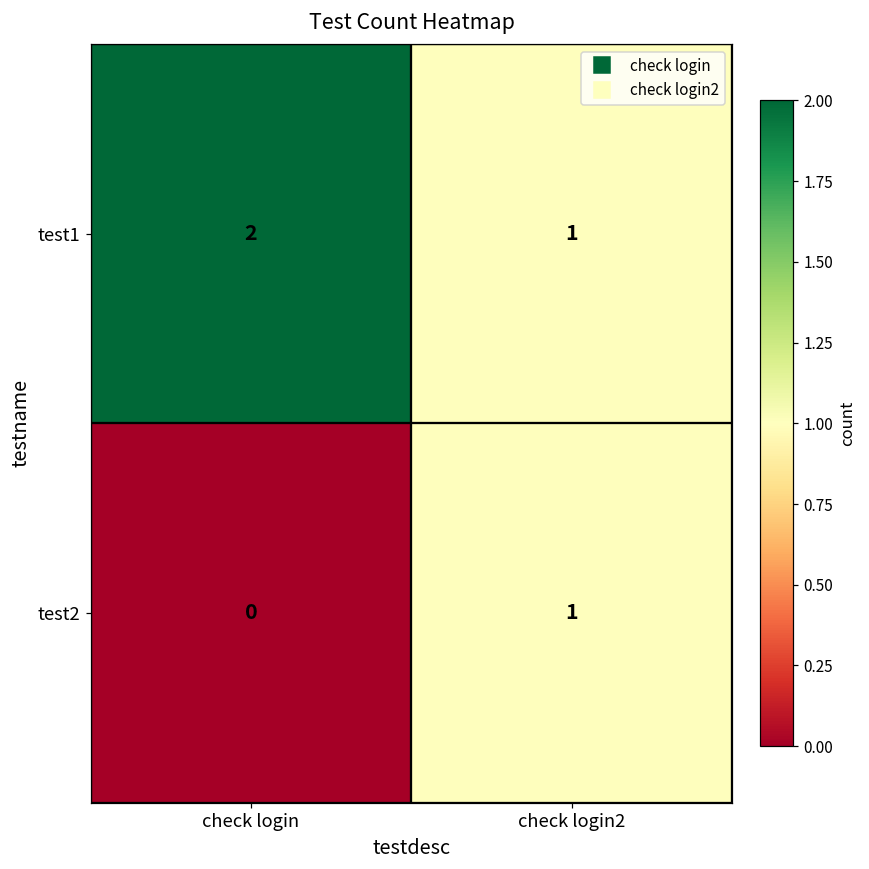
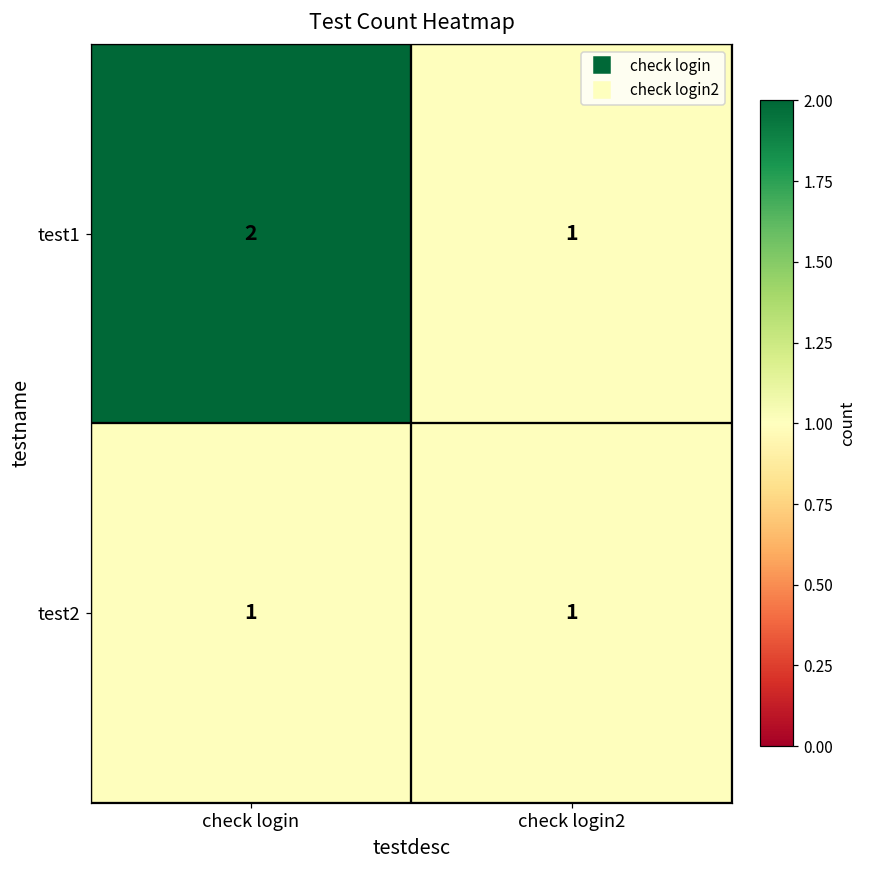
test2, check login: 0 -> 1
